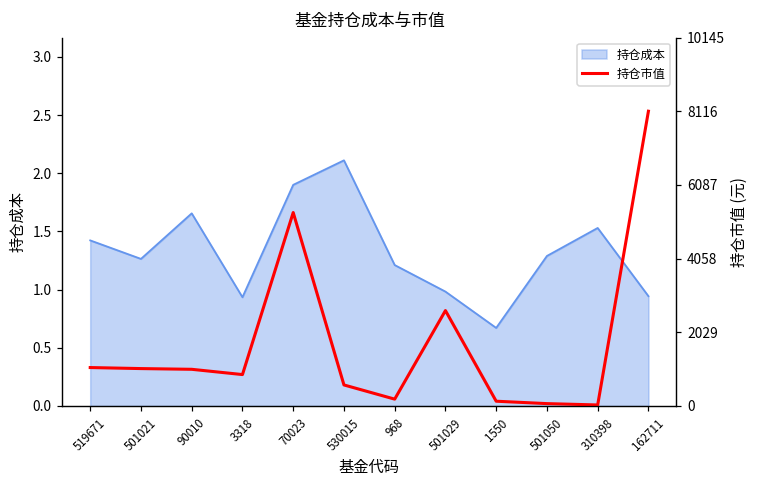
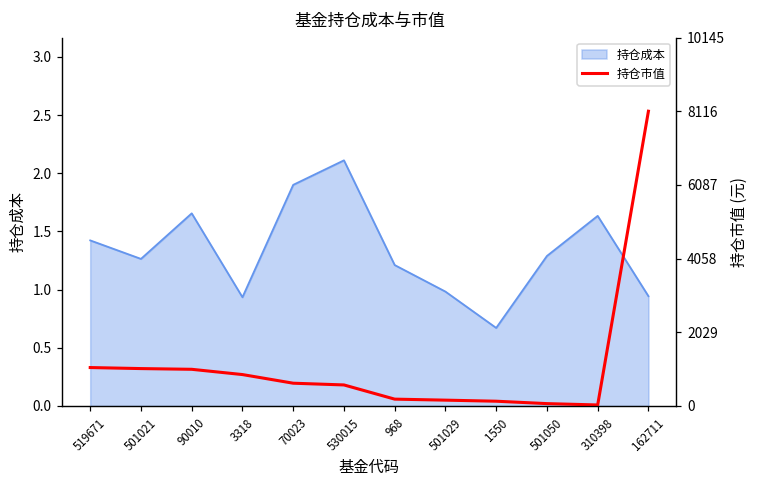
持仓成本, 310398: 1.53 -> 1.63
持仓市值, 70023: 5300 -> 600
持仓市值, 501029: 2600 -> 200
